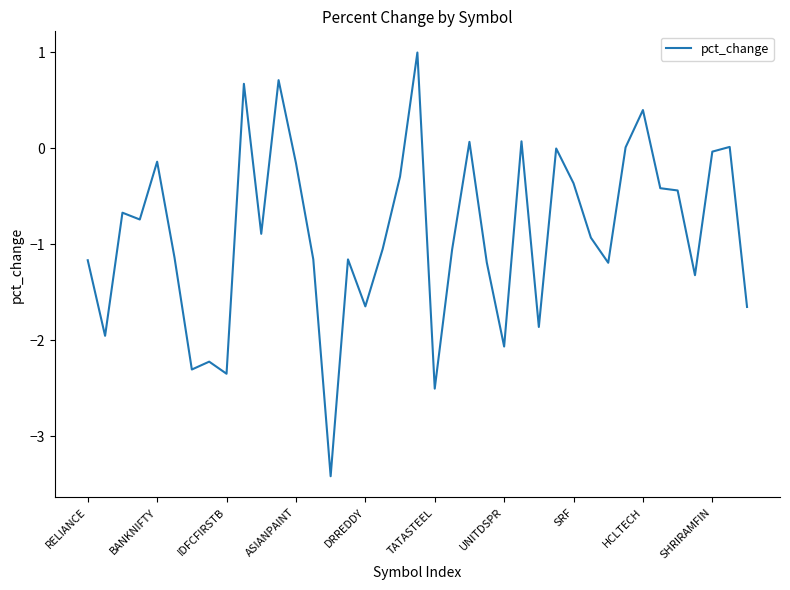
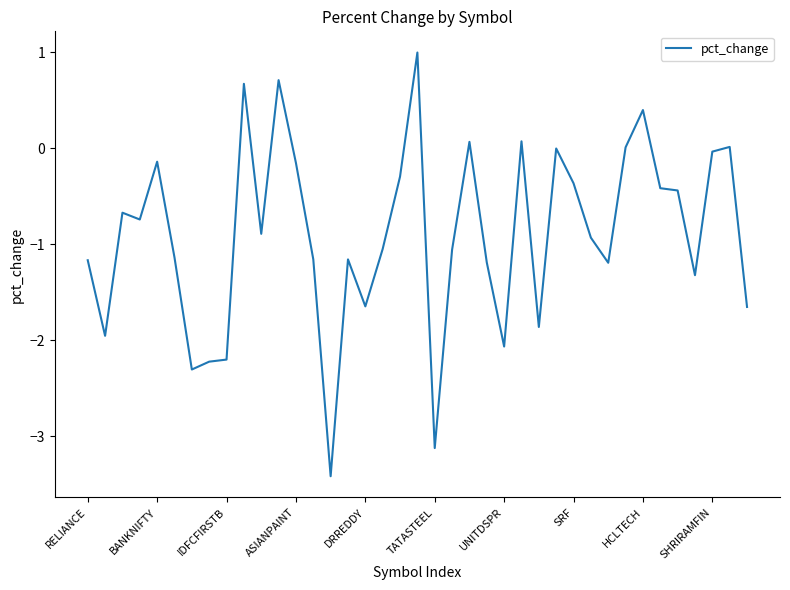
IDFCFIRSTB: -2.4 -> -2.2
TATASTEEL: -2.5 -> -3.1
